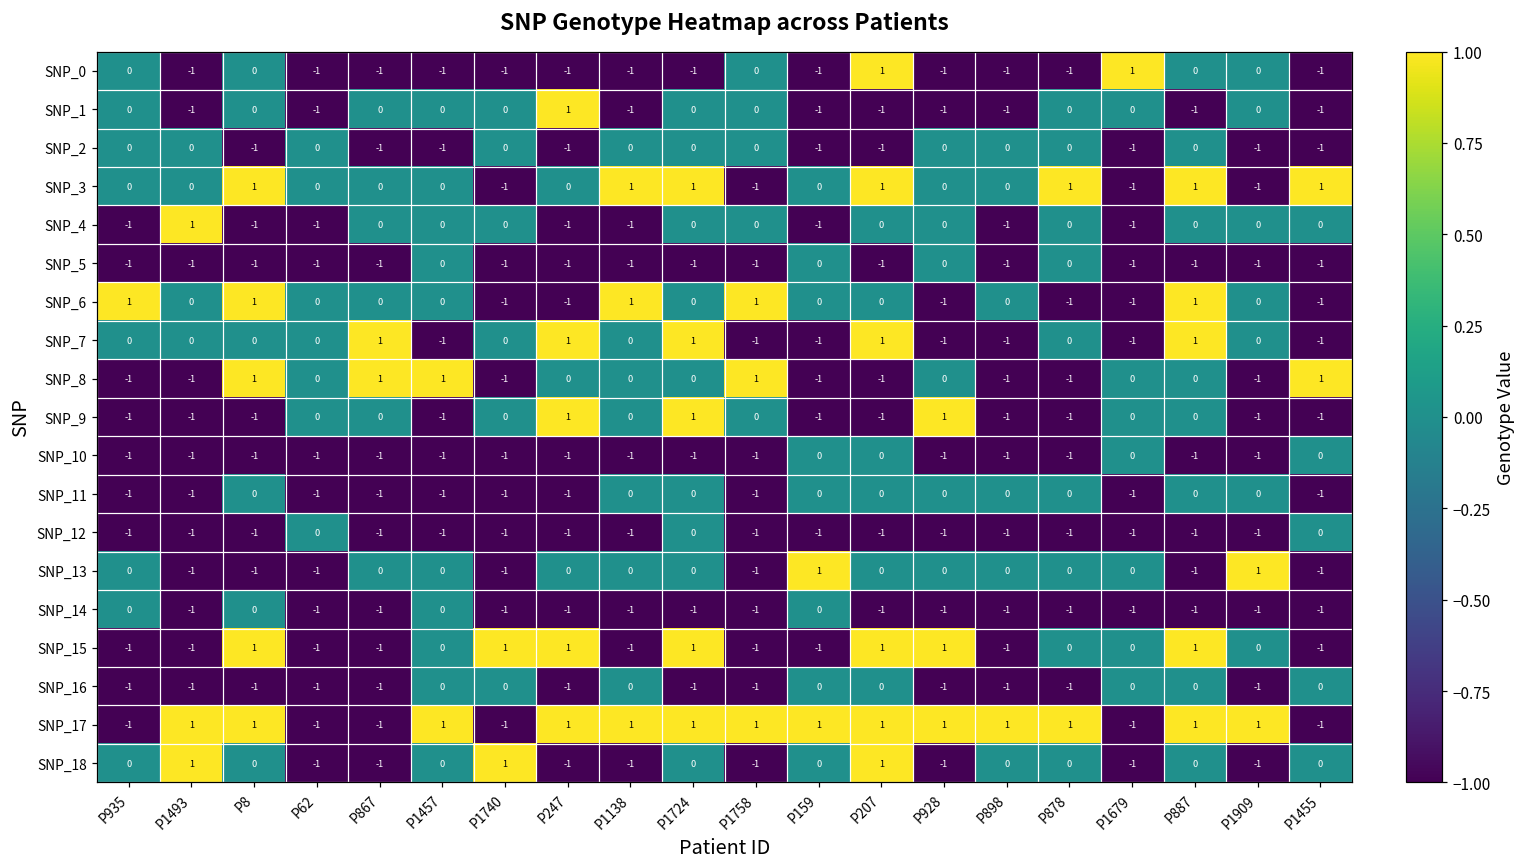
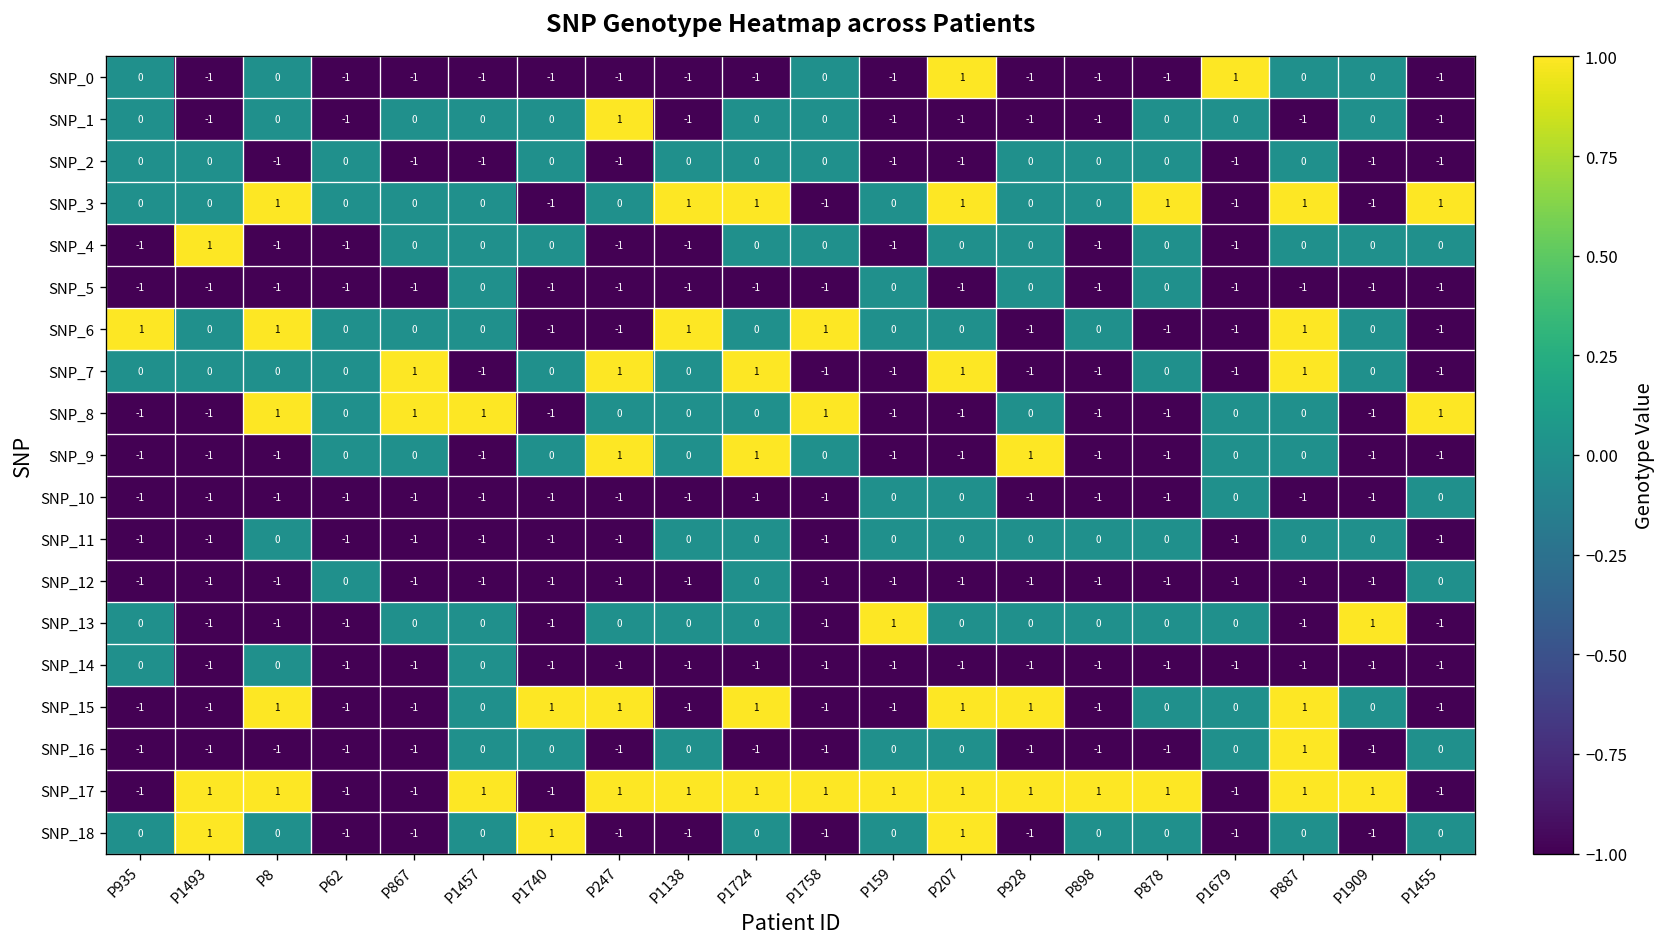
SNP_14, P159: 0 -> -1
SNP_16, P887: 0 -> 1
